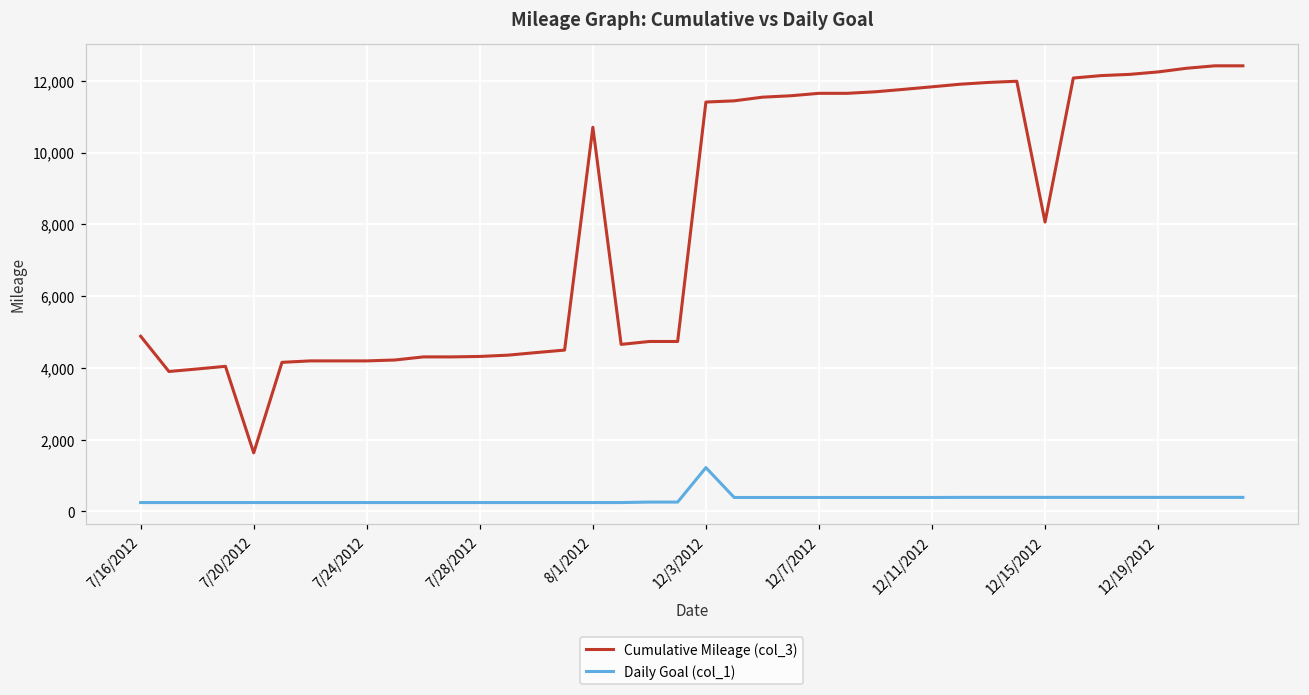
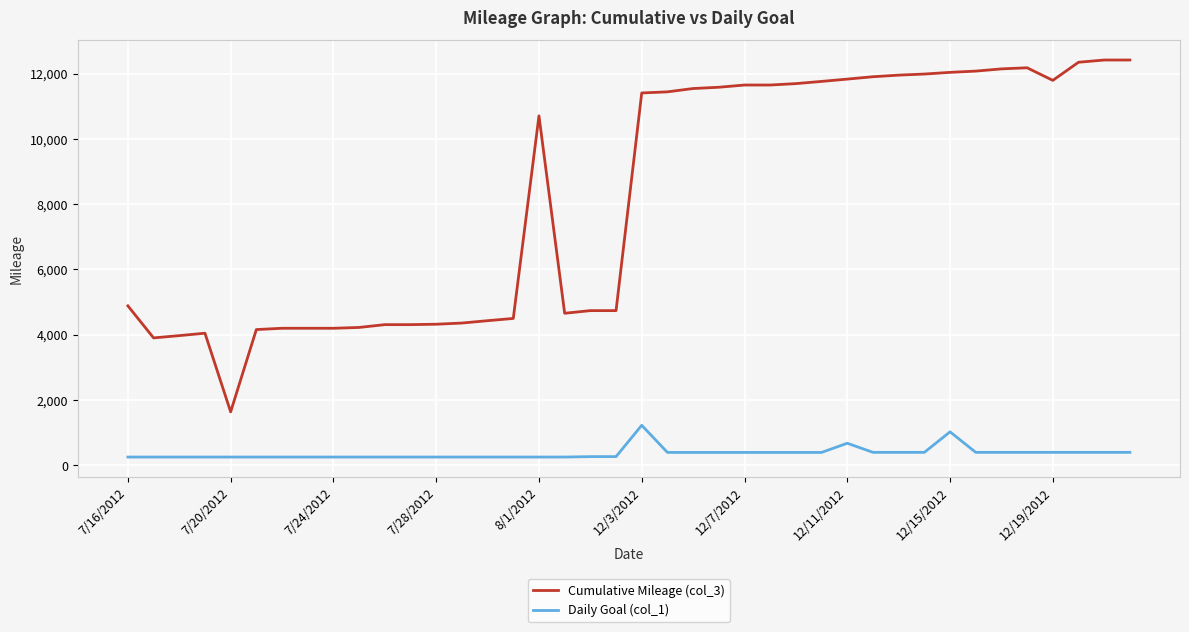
Daily Goal (col_1), 12/11/2012: 400 -> 700
Cumulative Mileage (col_3), 12/15/2012: 8,100 -> 12,000
Daily Goal (col_1), 12/15/2012: 400 -> 1,000
Cumulative Mileage (col_3), 12/19/2012: 12,200 -> 11,800
